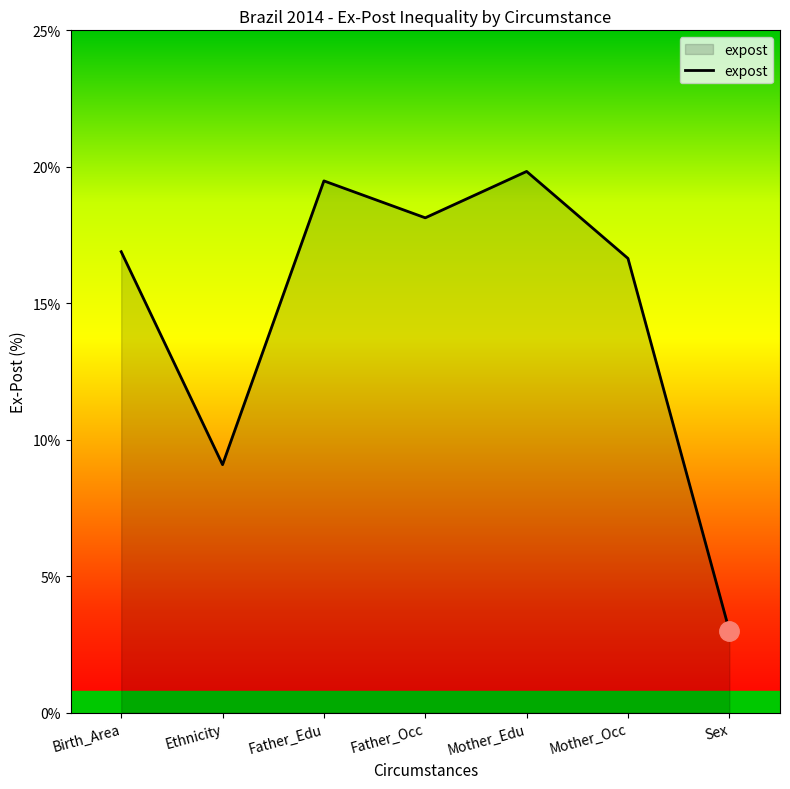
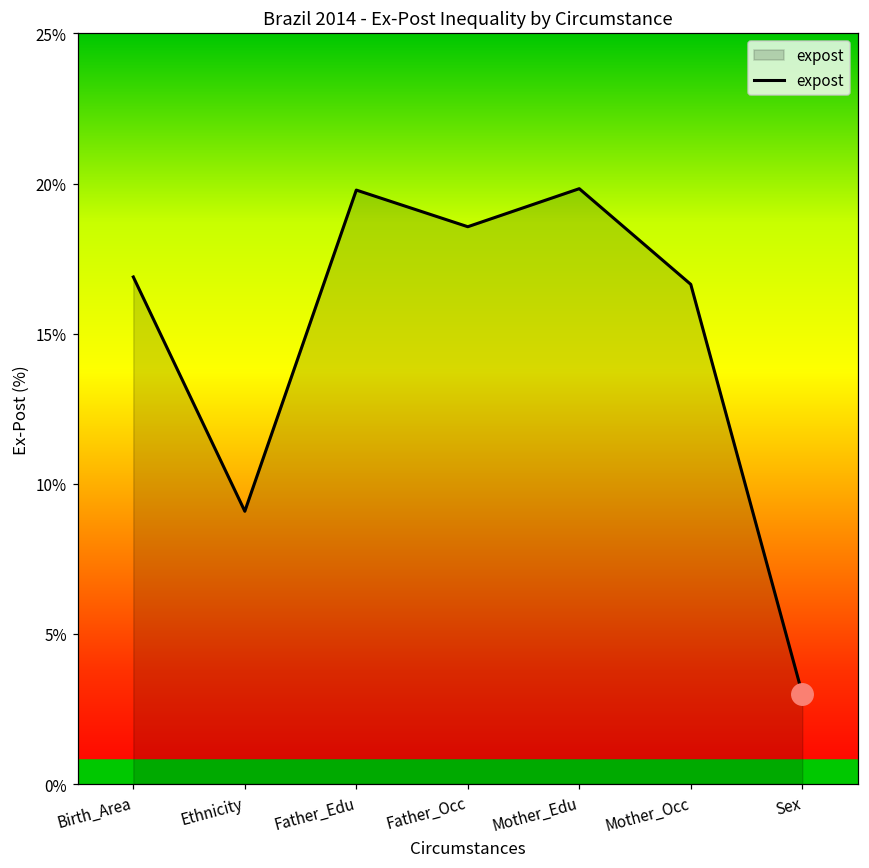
expost, Father_Edu: 19.5% -> 19.8%
expost, Father_Occ: 18.1% -> 18.6%
